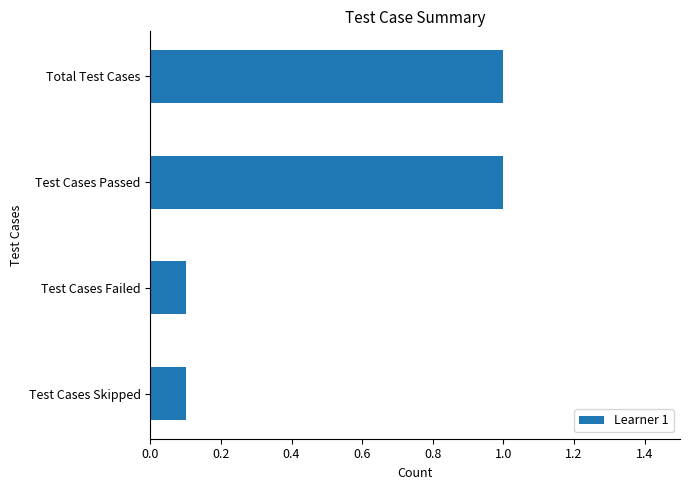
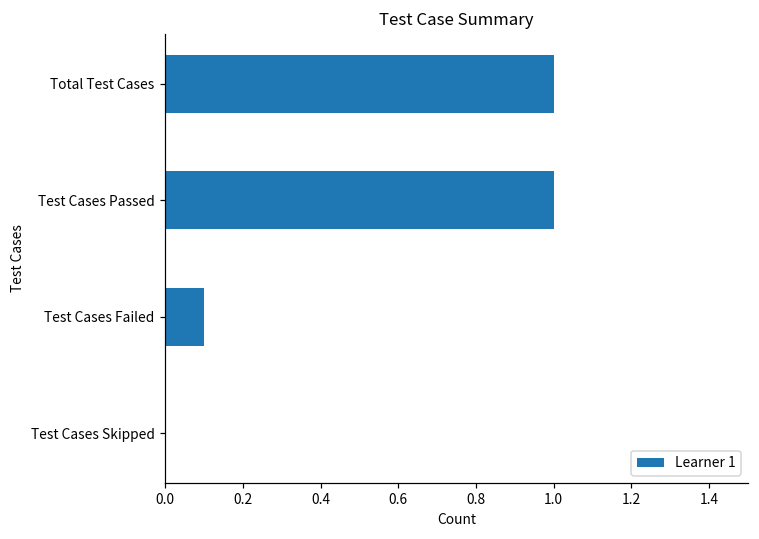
Test Cases Skipped: 0.1 -> 0.0
